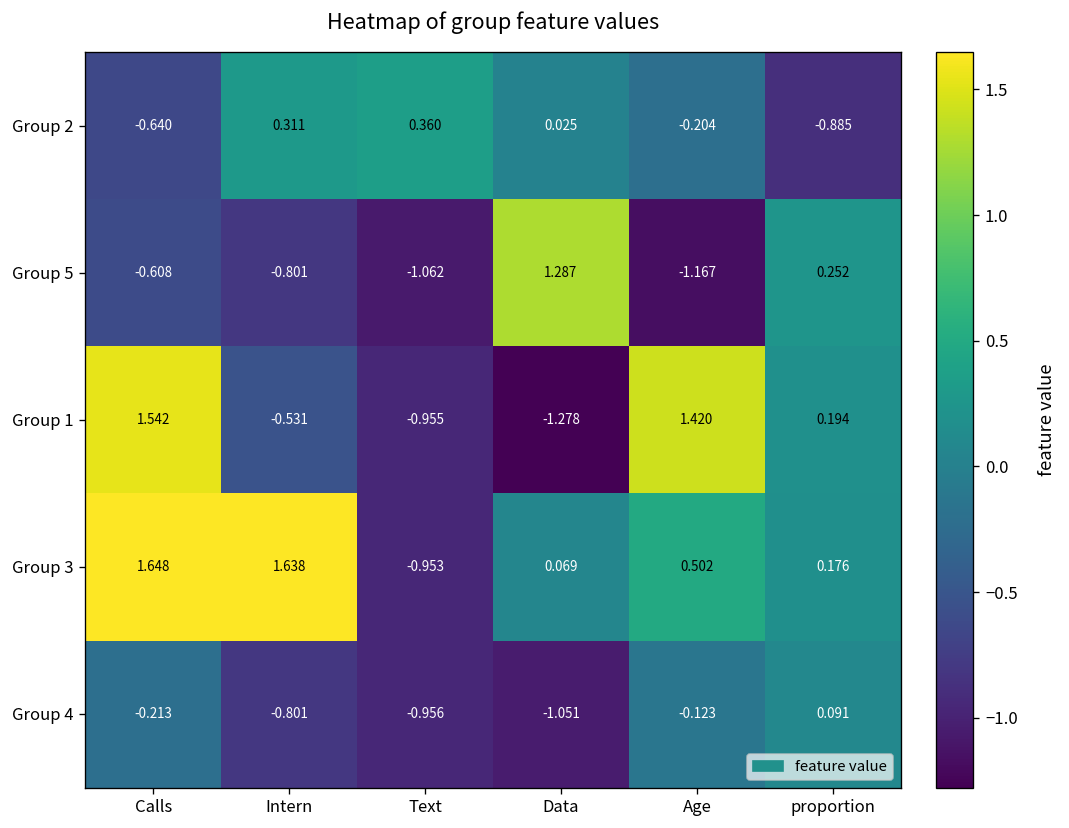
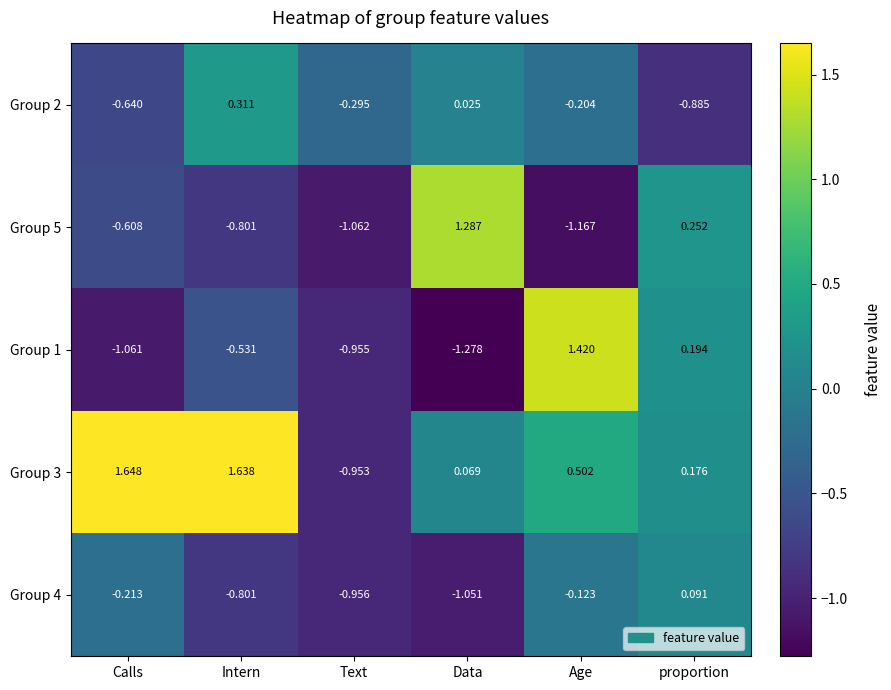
Group 2, Text: 0.360 -> -0.295
Group 1, Calls: 1.542 -> -1.061
